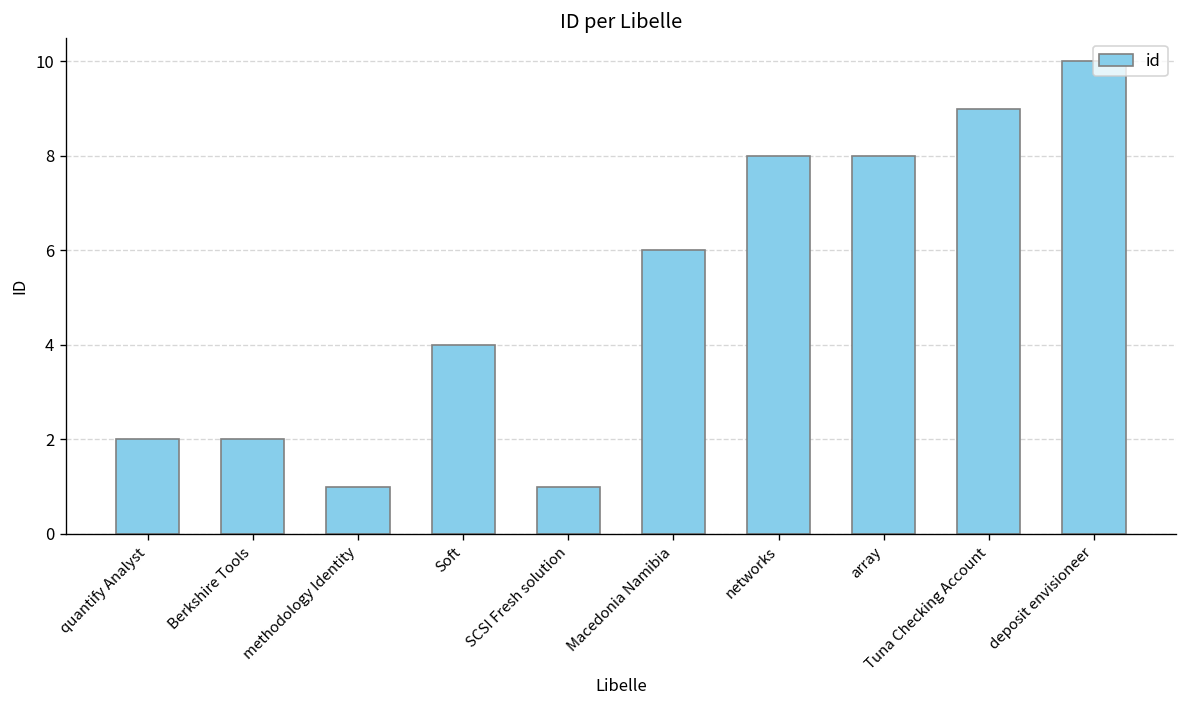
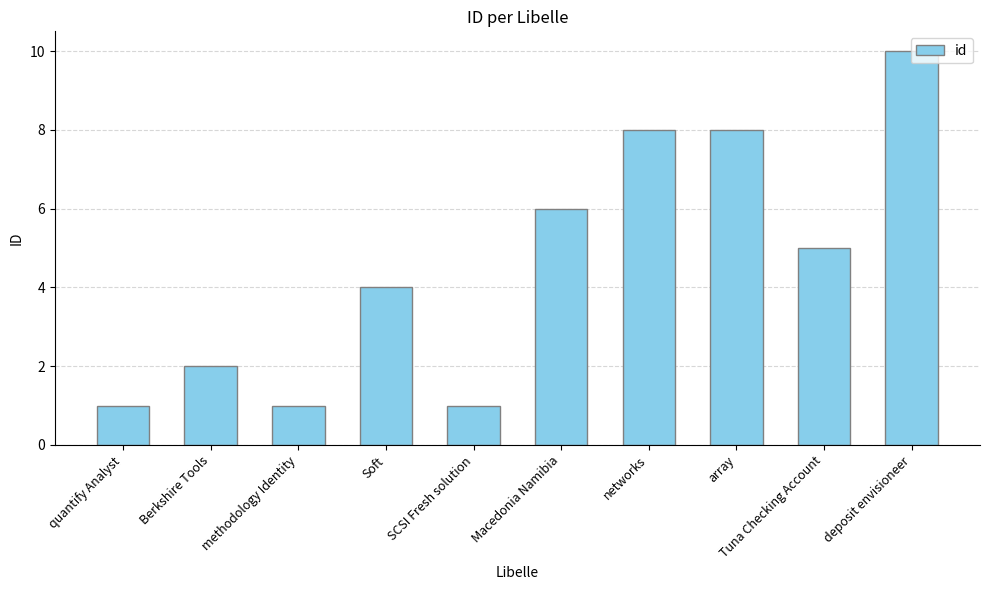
quantify Analyst: 2 -> 1
Tuna Checking Account: 9 -> 5
